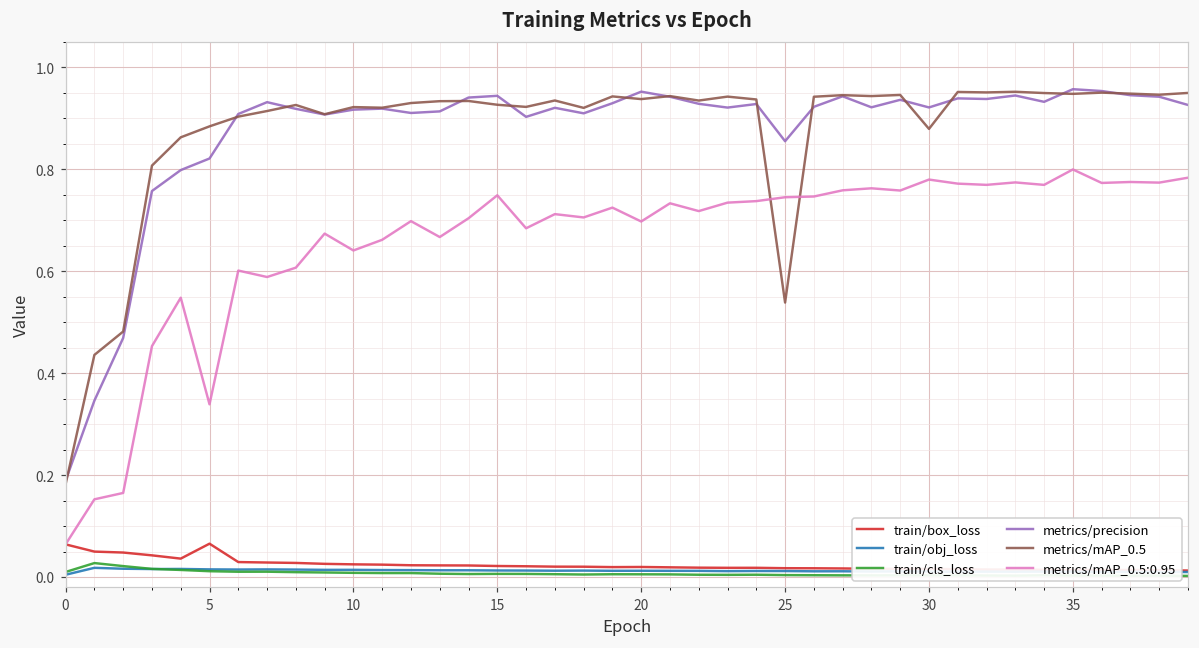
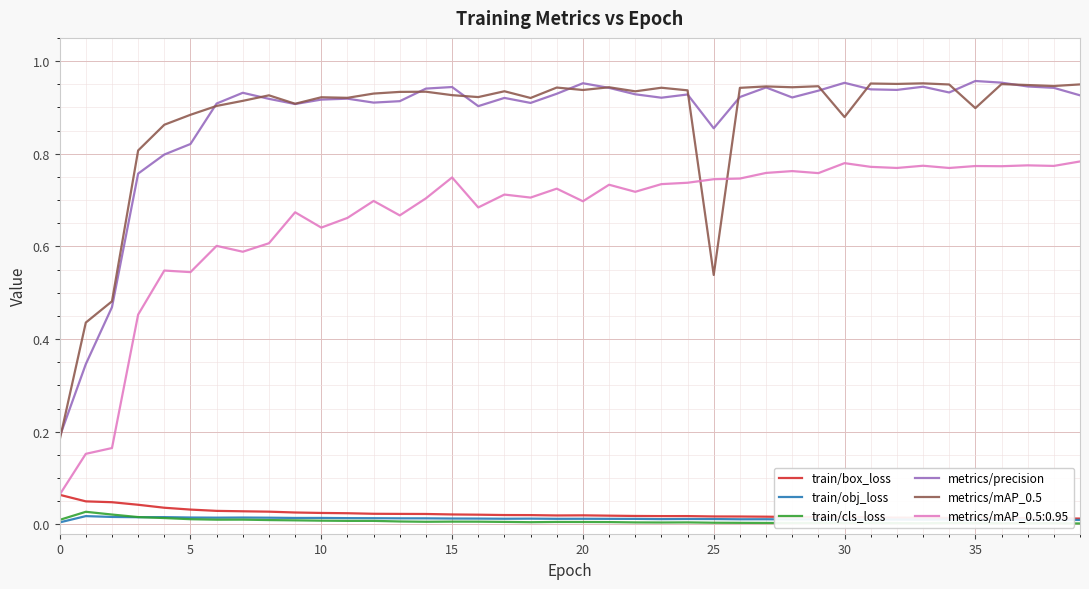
train/box_loss, 5: 0.07 -> 0.03
metrics/mAP_0.5:0.95, 5: 0.34 -> 0.54
metrics/precision, 30: 0.92 -> 0.95
metrics/mAP_0.5, 35: 0.95 -> 0.90
metrics/mAP_0.5:0.95, 35: 0.80 -> 0.77
